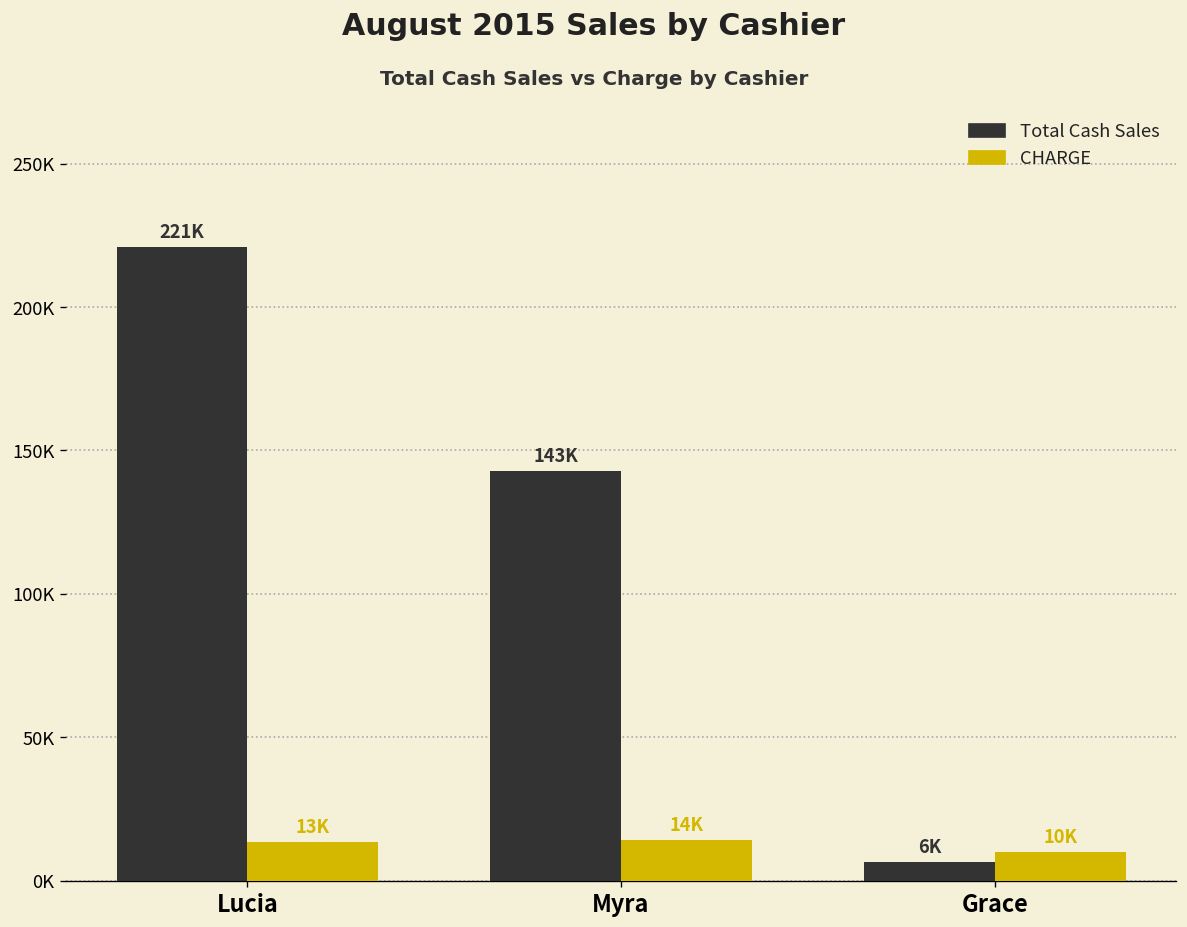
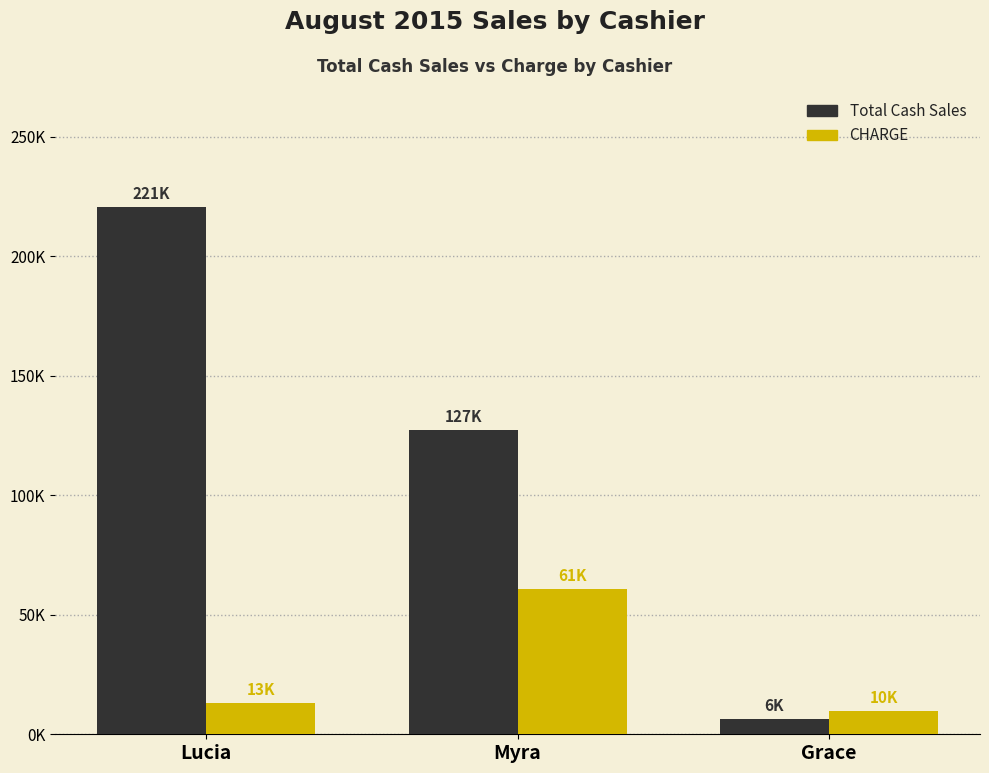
Total Cash Sales, Myra: 143K -> 127K
CHARGE, Myra: 14K -> 61K
